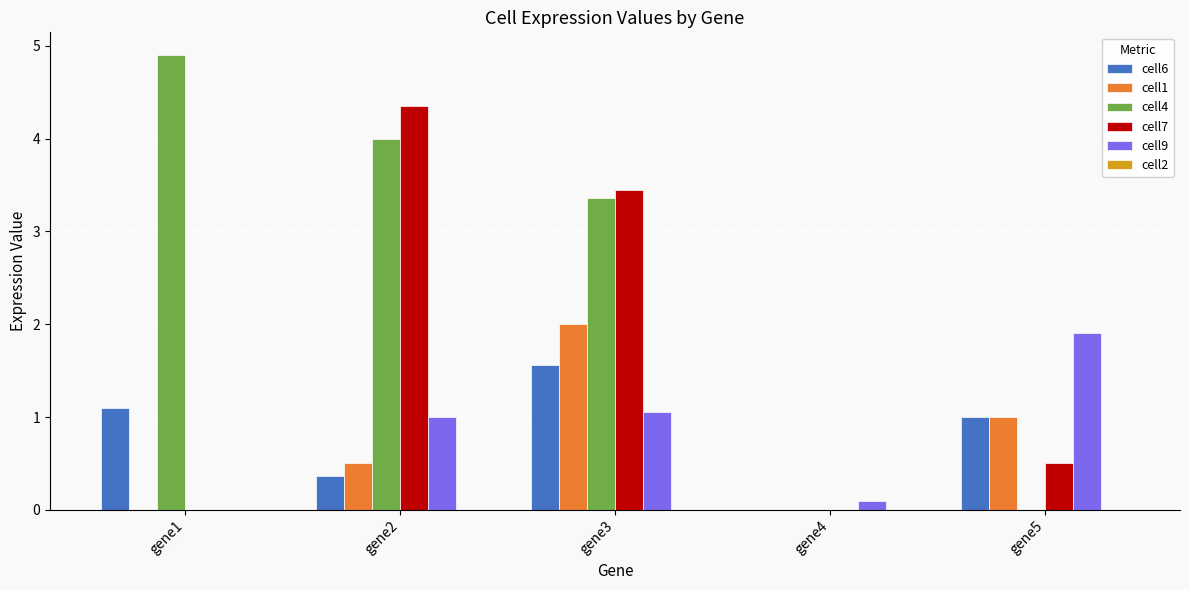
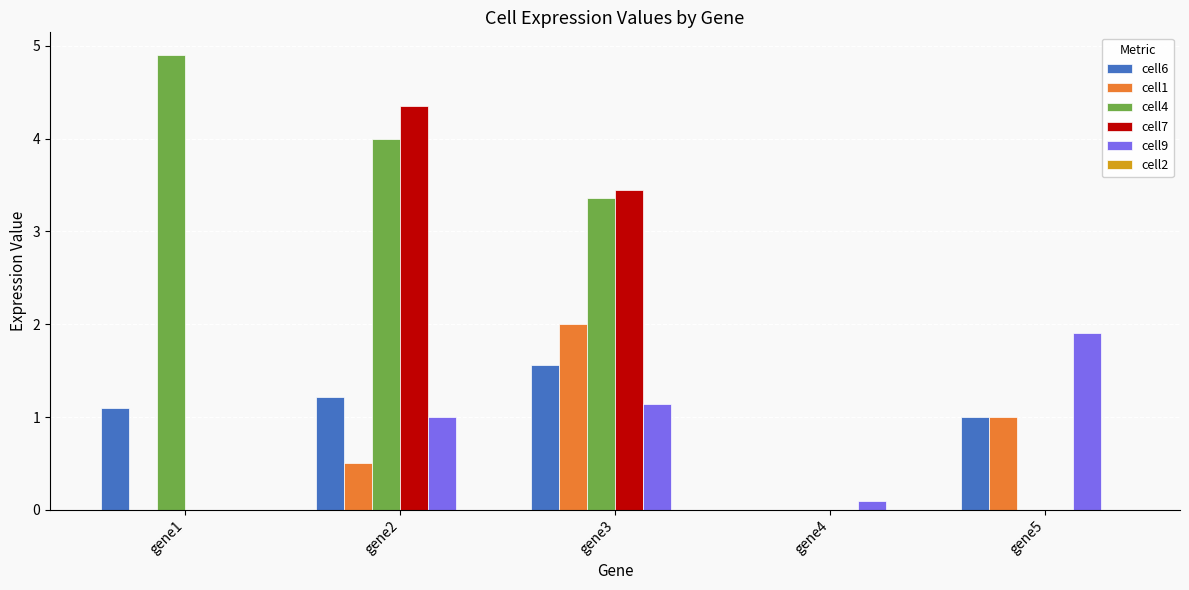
cell6, gene2: 0.4 -> 1.2
cell9, gene3: 1.05 -> 1.14
cell7, gene5: 0.5 -> 0.0
